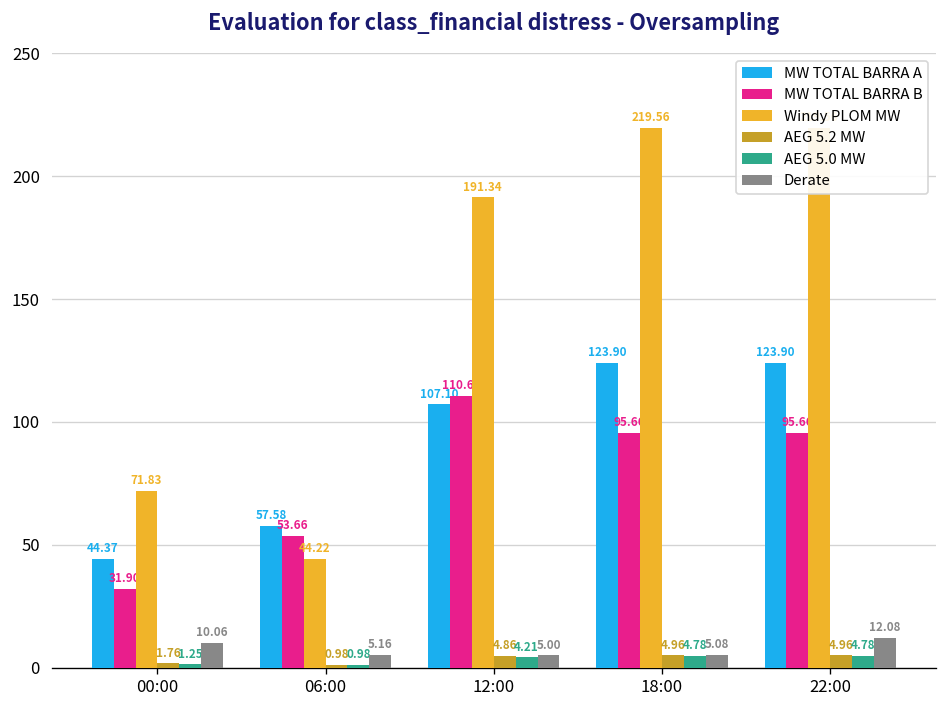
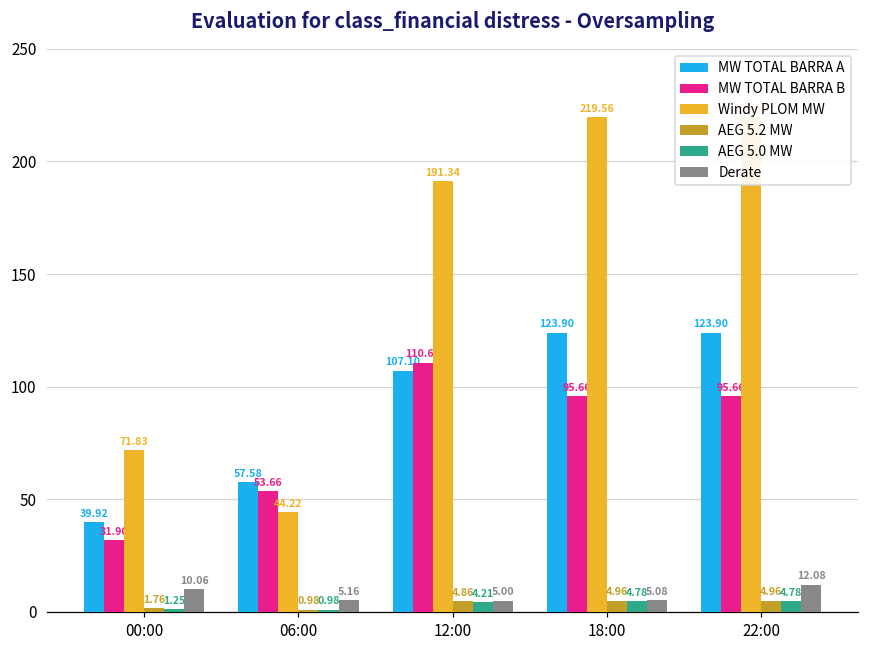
MW TOTAL BARRA A, 00:00: 44.37 -> 39.92
